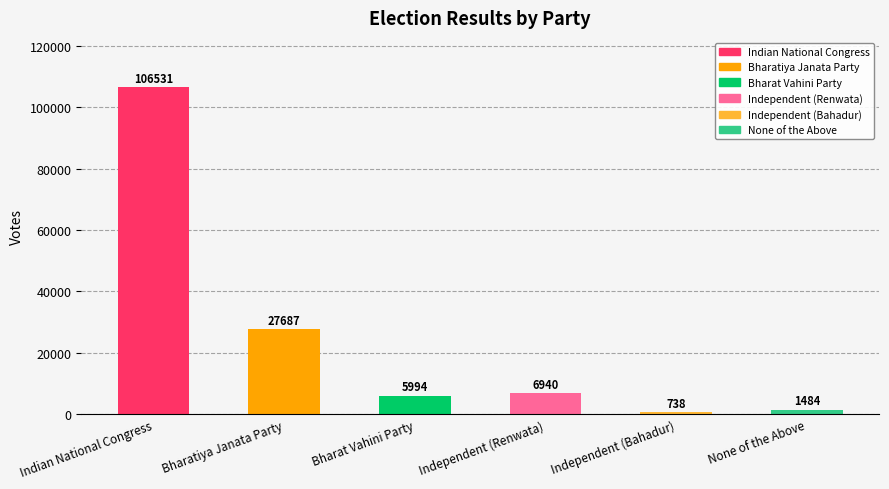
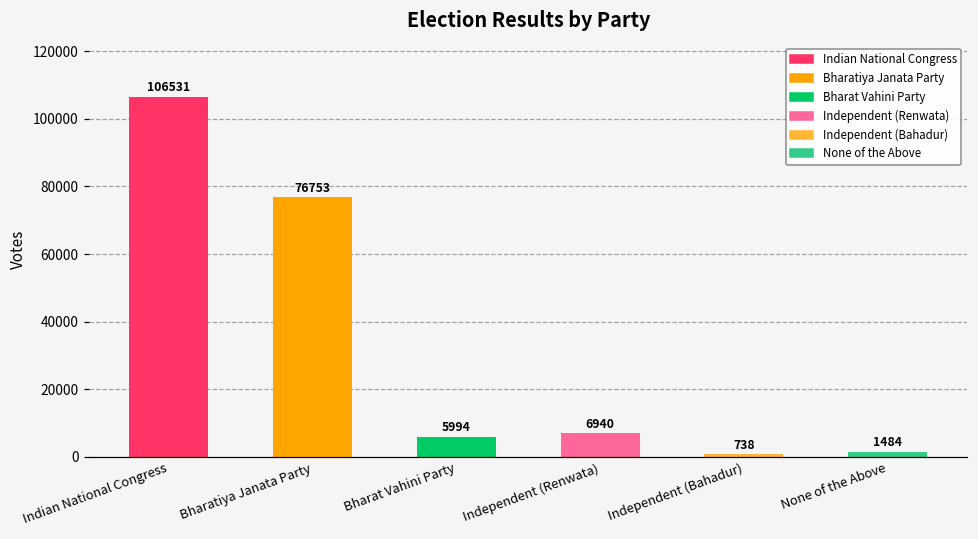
Bharatiya Janata Party: 27687 -> 76753
